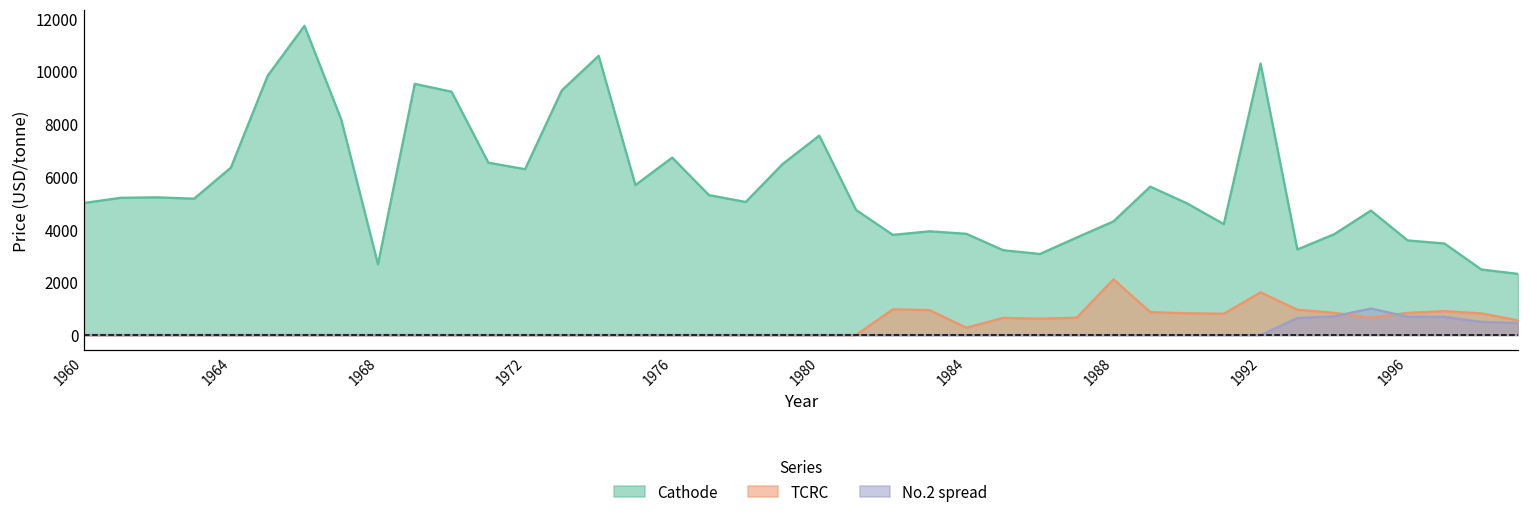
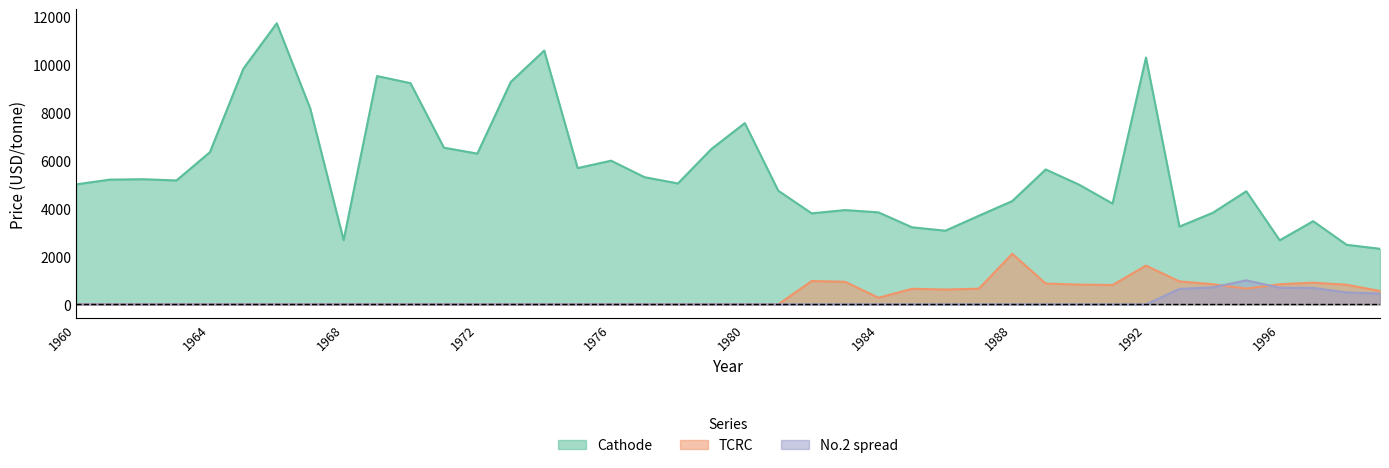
Cathode, 1976: 6700 -> 6000
Cathode, 1996: 3600 -> 2700
